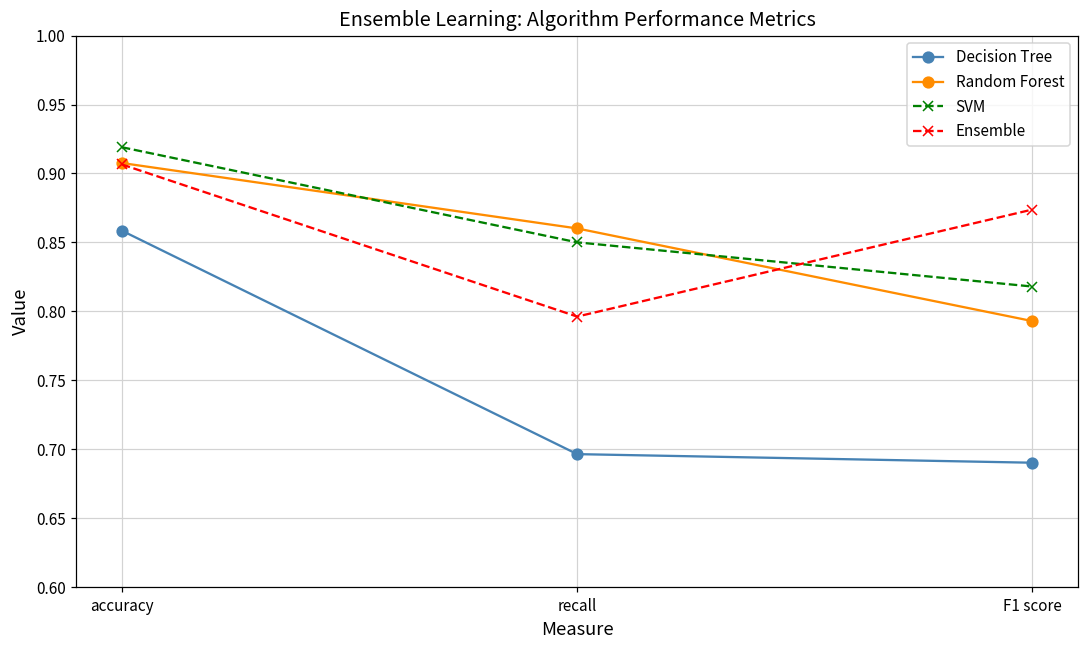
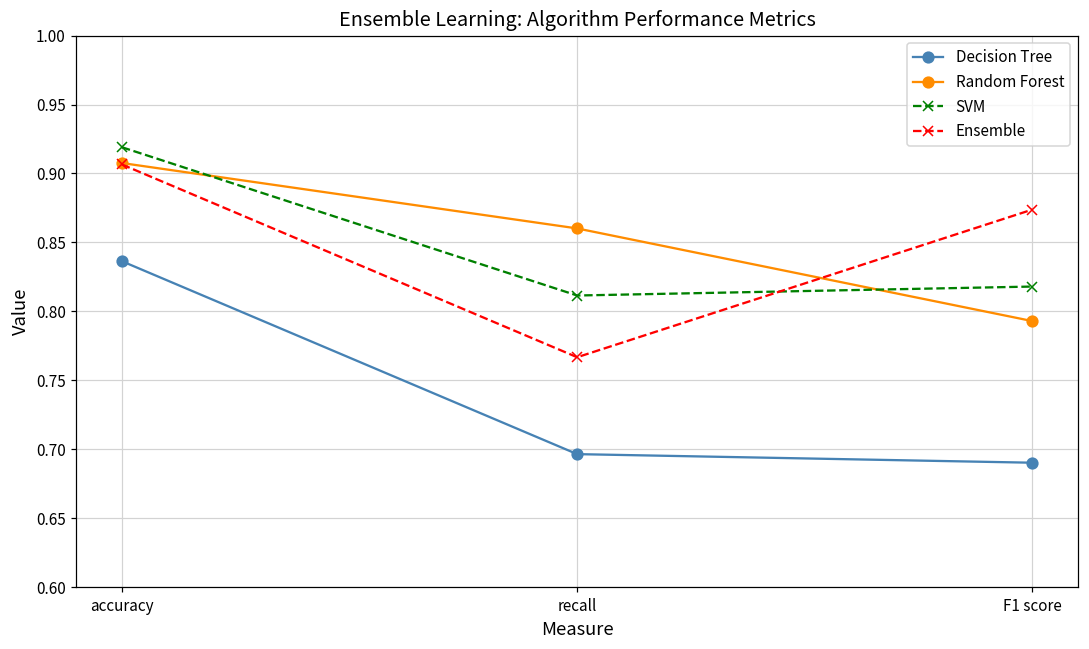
Decision Tree, accuracy: 0.858 -> 0.836
SVM, recall: 0.850 -> 0.811
Ensemble, recall: 0.796 -> 0.767
